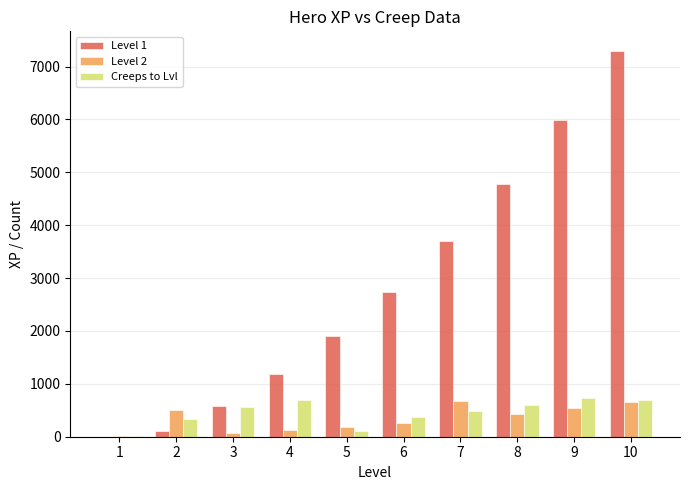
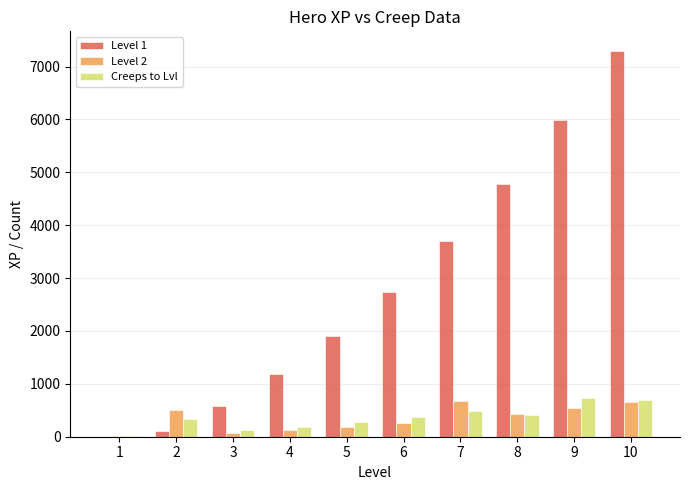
Creeps to Lvl, 3: 600 -> 100
Creeps to Lvl, 4: 700 -> 200
Creeps to Lvl, 5: 100 -> 300
Creeps to Lvl, 8: 600 -> 400
